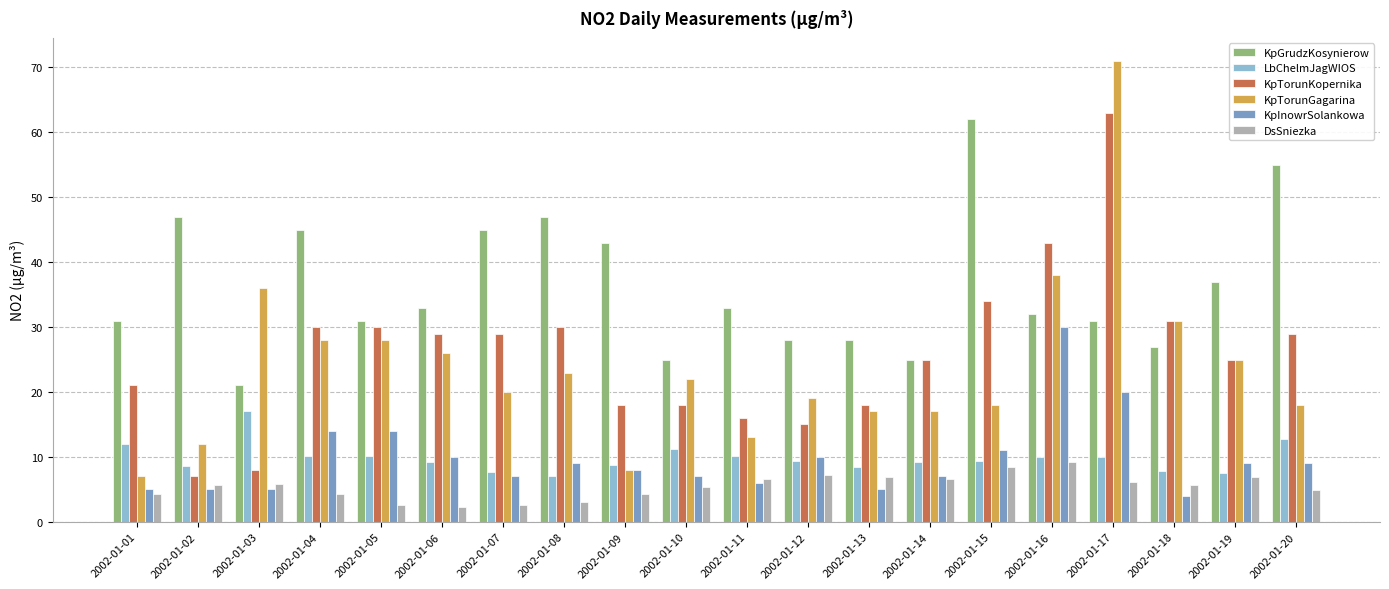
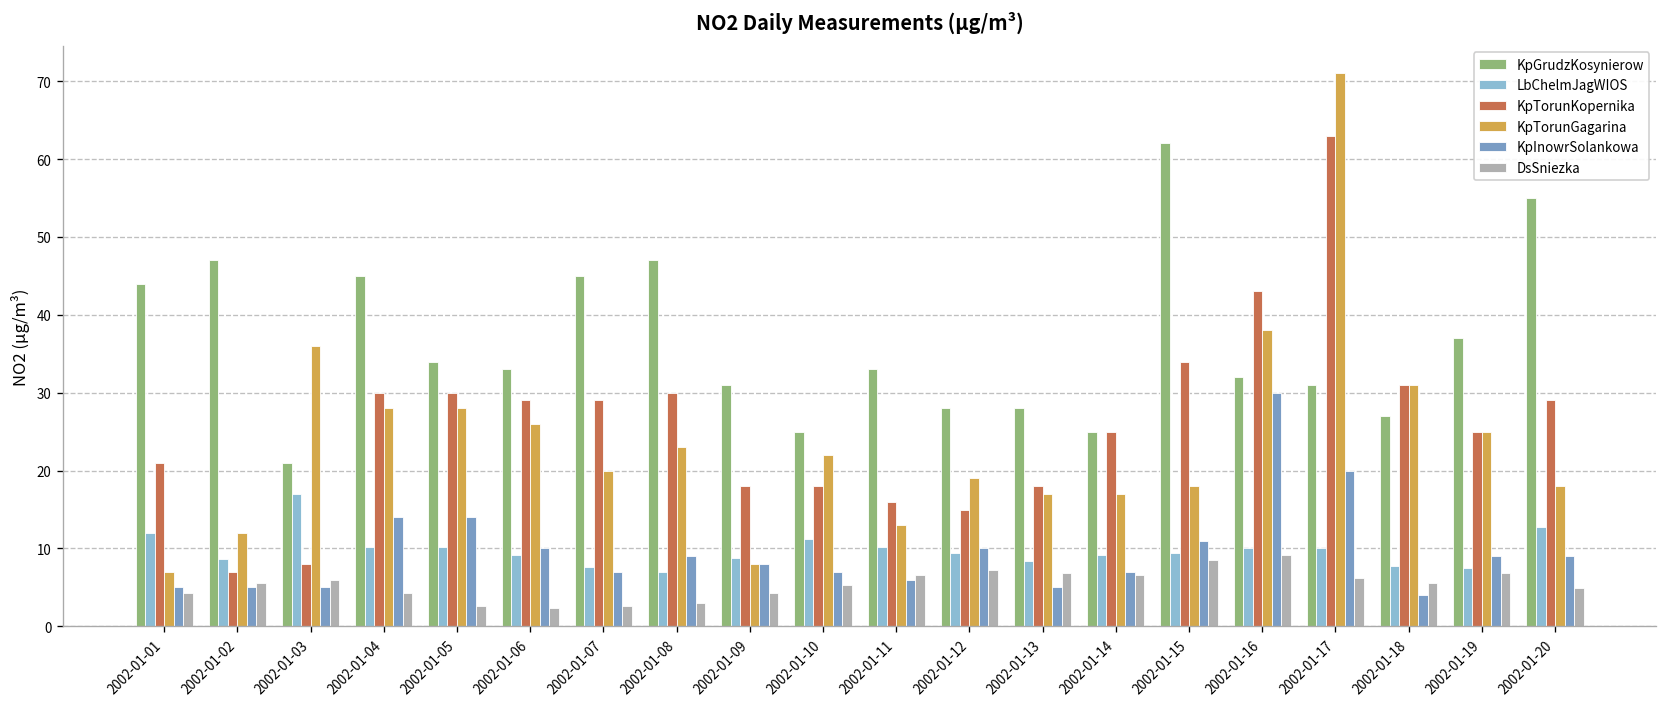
KpGrudzKosynierow, 2002-01-01: 31 -> 44
KpGrudzKosynierow, 2002-01-05: 31 -> 34
KpGrudzKosynierow, 2002-01-09: 43 -> 31
